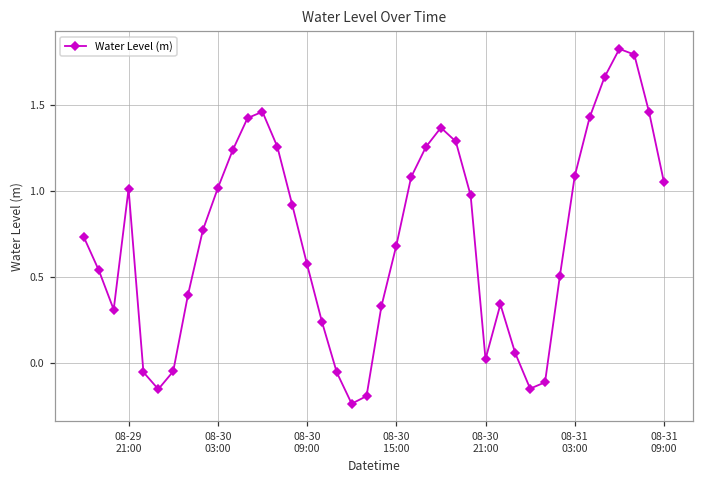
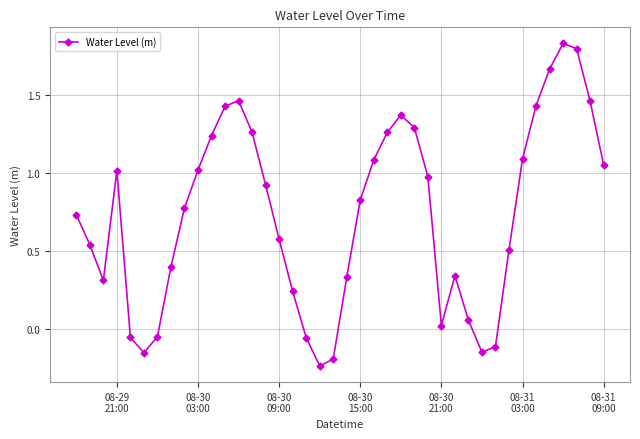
08-30 15:00: 0.68 -> 0.83
